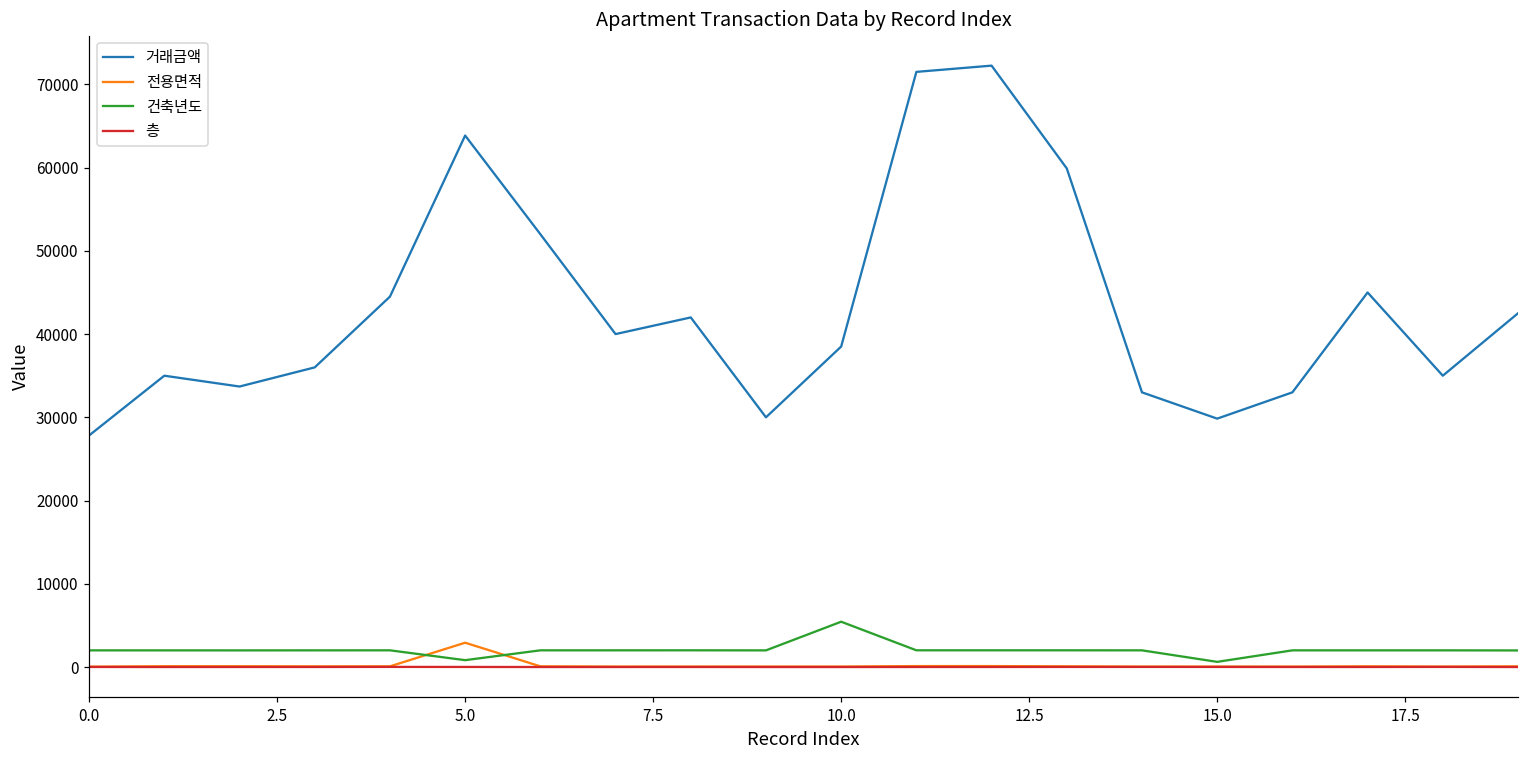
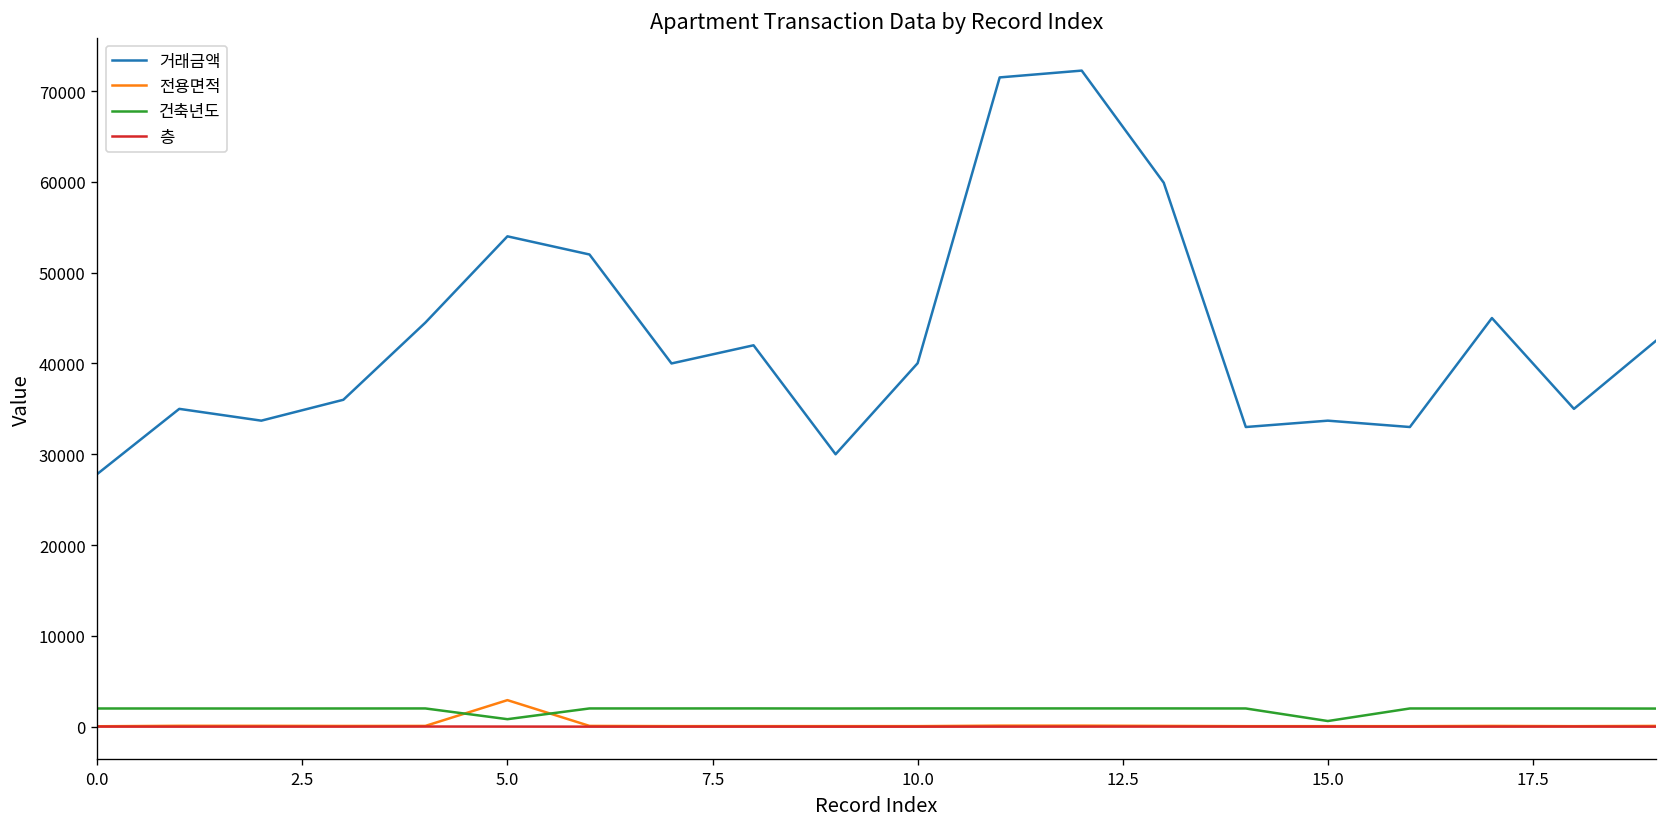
거래금액, 5.0: 64000 -> 54000
거래금액, 10.0: 39000 -> 40000
건축년도, 10.0: 5000 -> 2000
거래금액, 15.0: 30000 -> 34000
